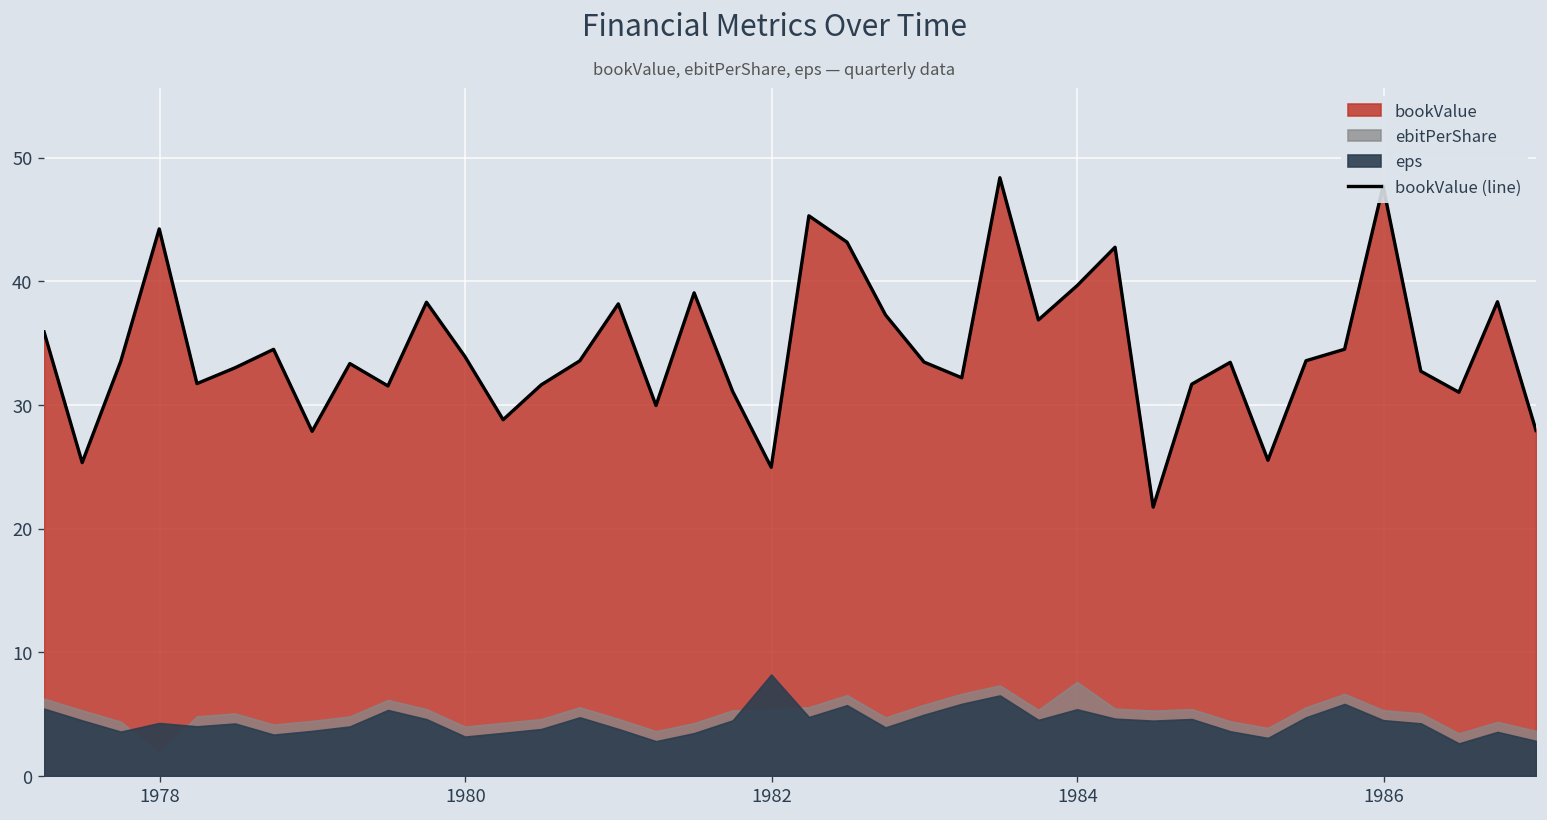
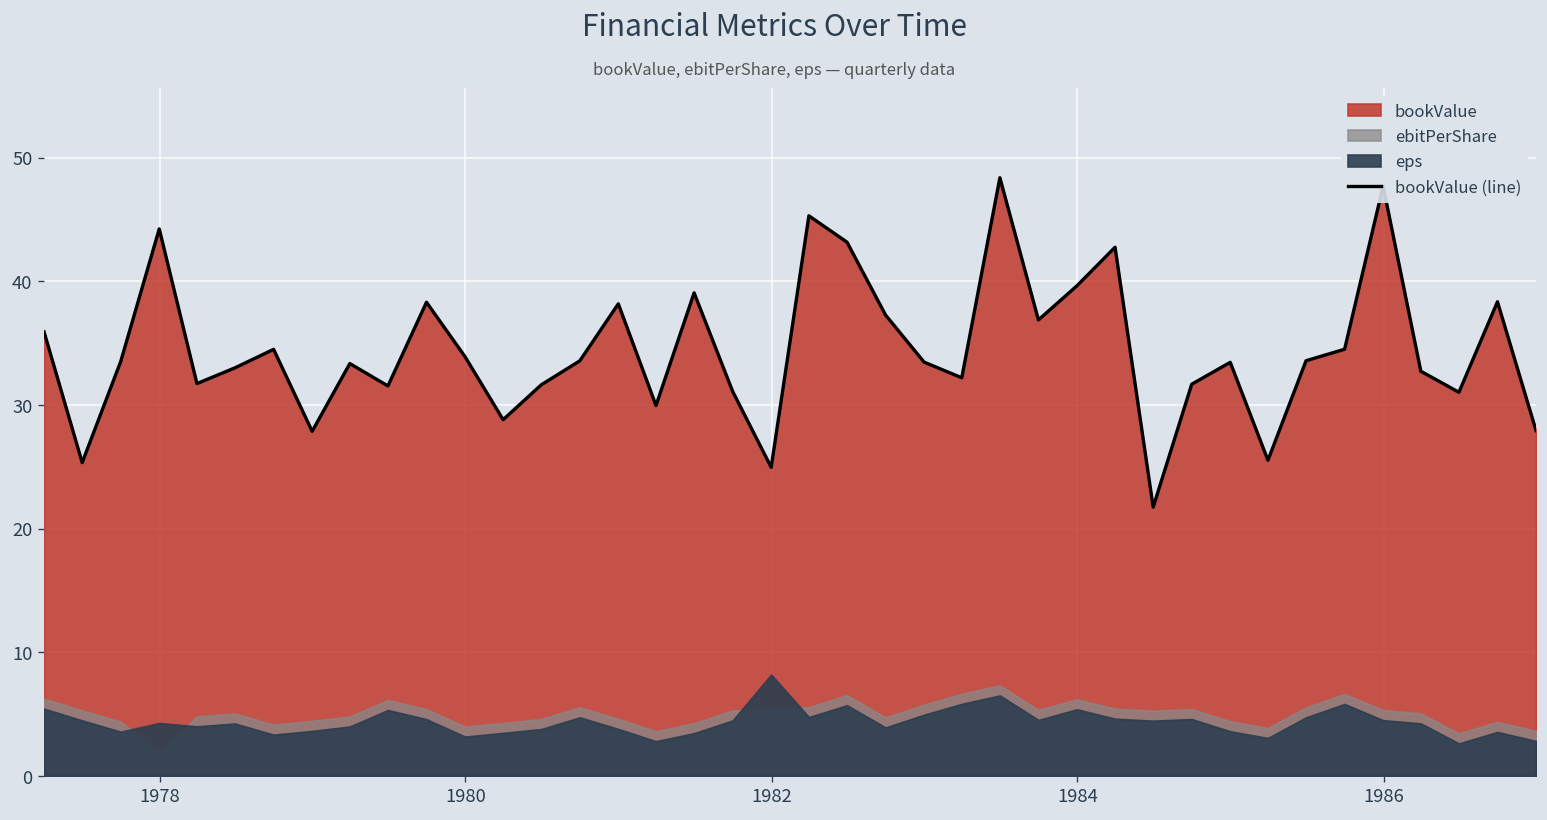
ebitPerShare, 1984: 7.6 -> 6.2
